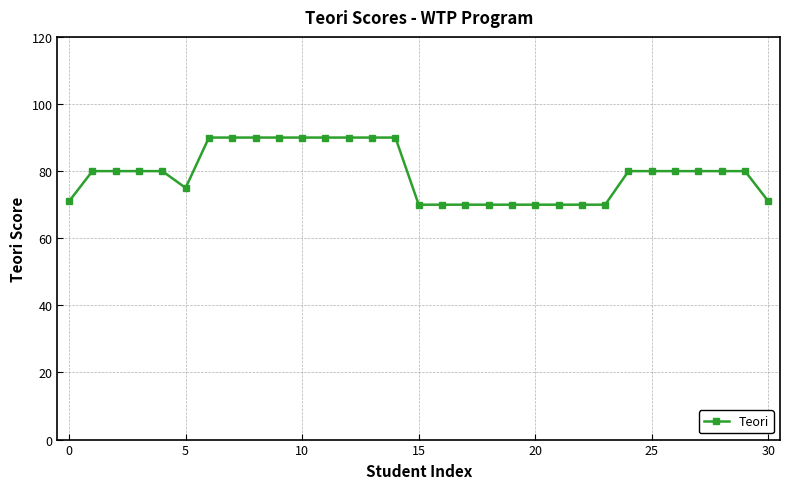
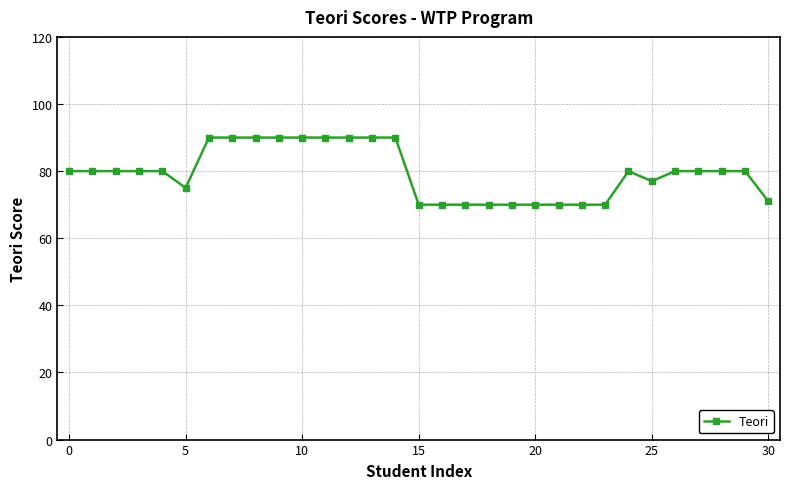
0: 71 -> 80
25: 80 -> 77
